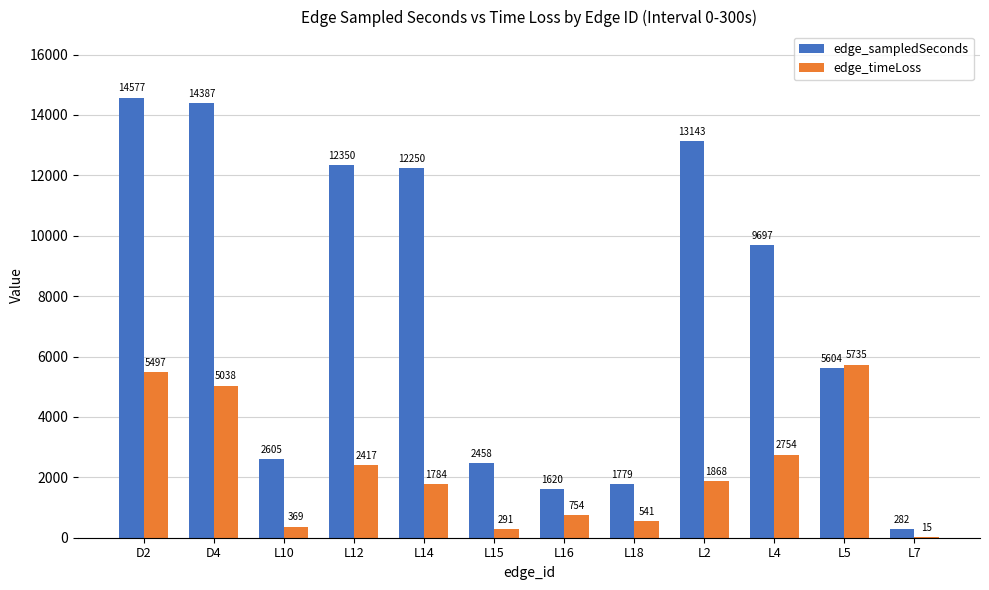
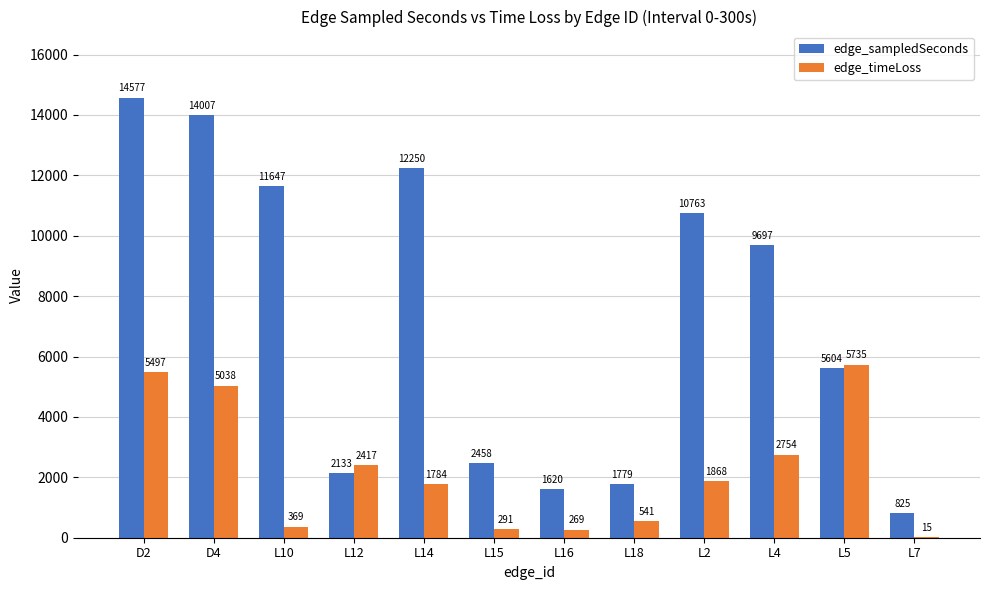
edge_sampledSeconds, D4: 14387 -> 14007
edge_sampledSeconds, L10: 2605 -> 11647
edge_sampledSeconds, L12: 12350 -> 2133
edge_timeLoss, L16: 754 -> 269
edge_sampledSeconds, L2: 13143 -> 10763
edge_sampledSeconds, L7: 282 -> 825
